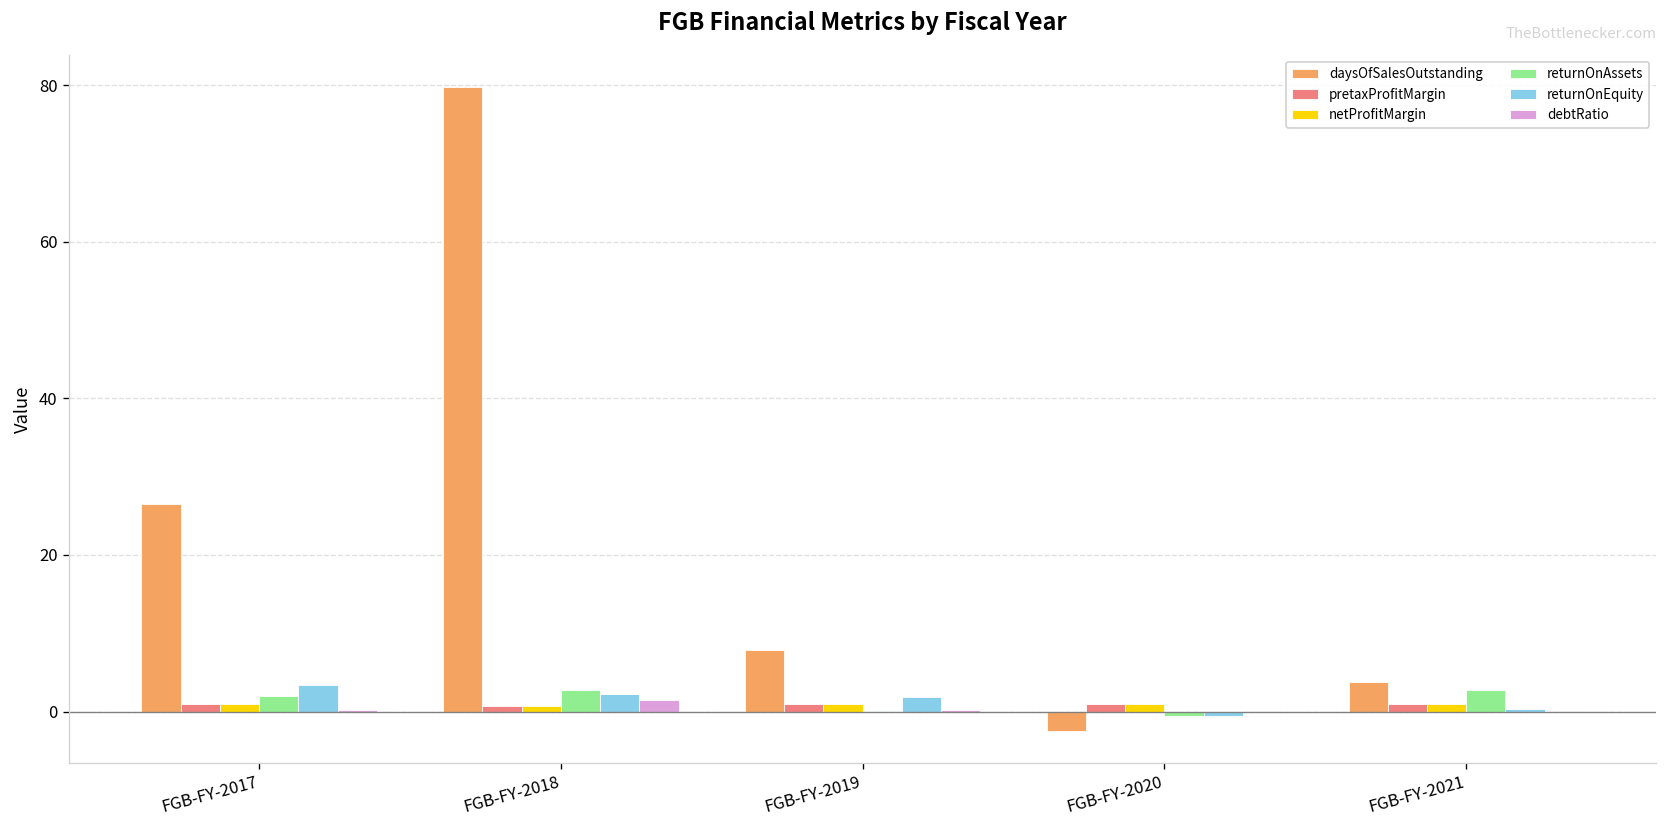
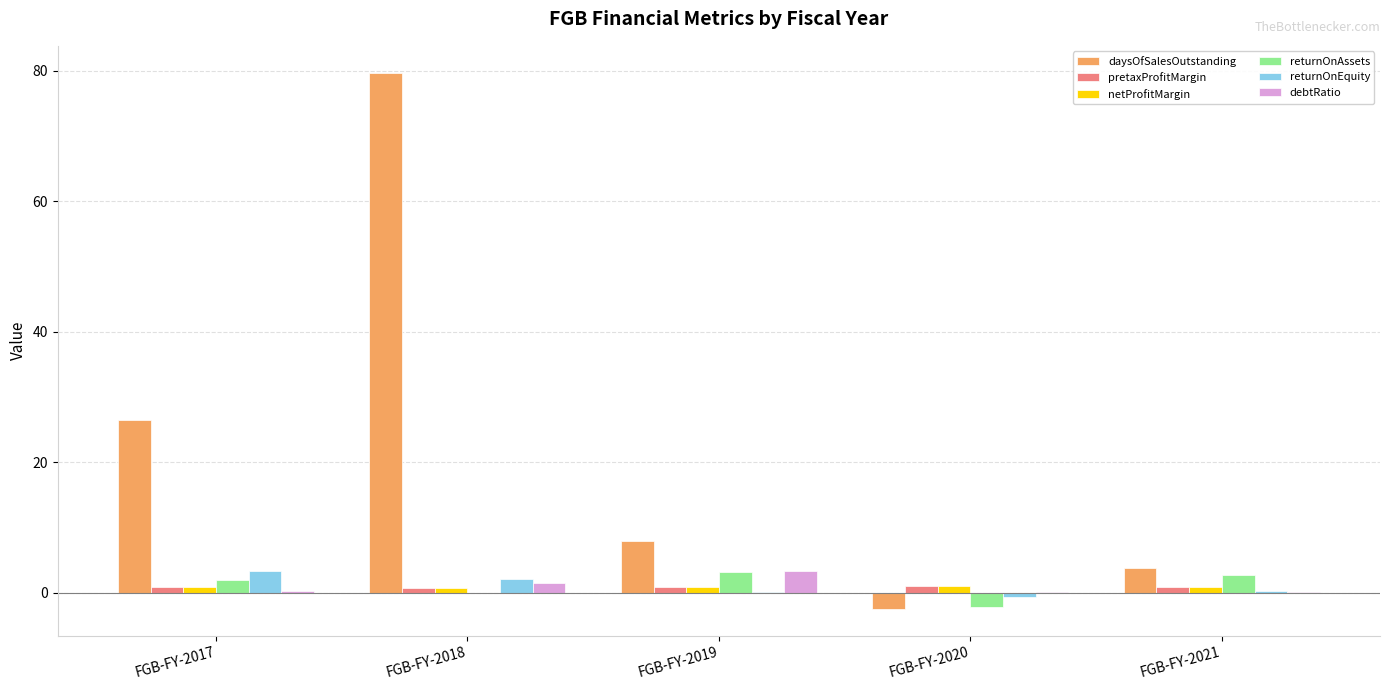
returnOnAssets, FGB-FY-2018: 3 -> 0
returnOnAssets, FGB-FY-2019: 0 -> 3
returnOnEquity, FGB-FY-2019: 2 -> 0
debtRatio, FGB-FY-2019: 0 -> 3
returnOnAssets, FGB-FY-2020: -1 -> -2
